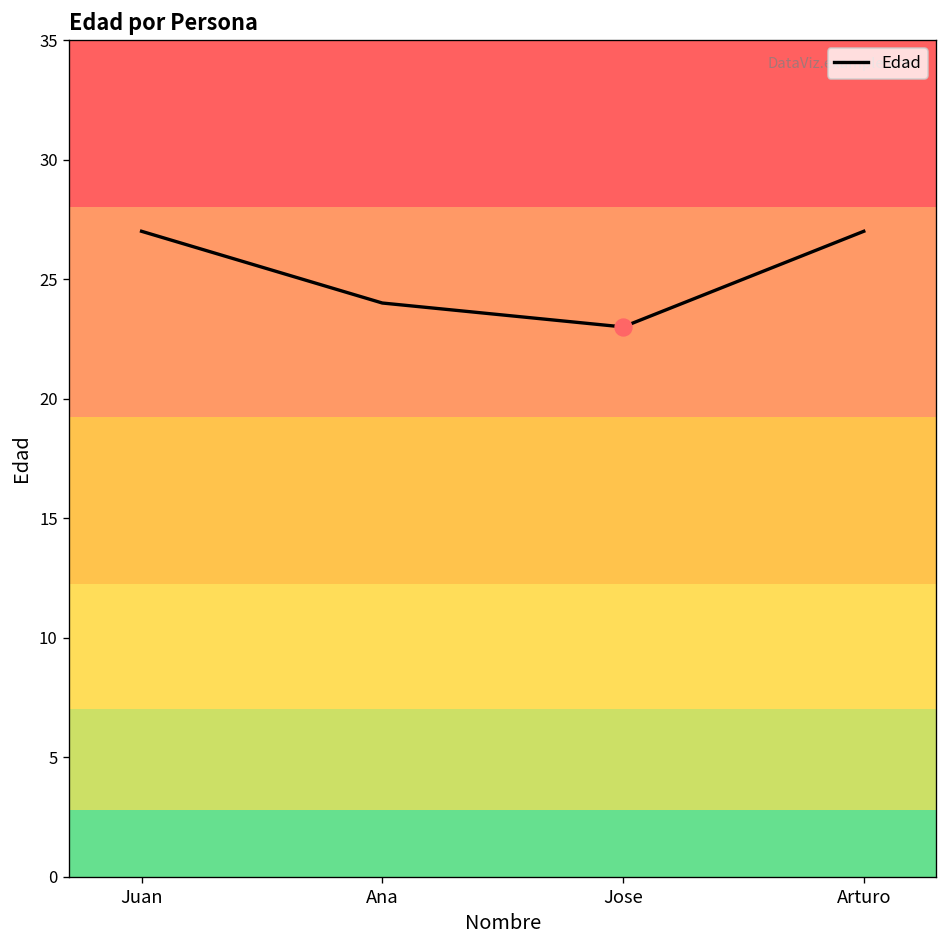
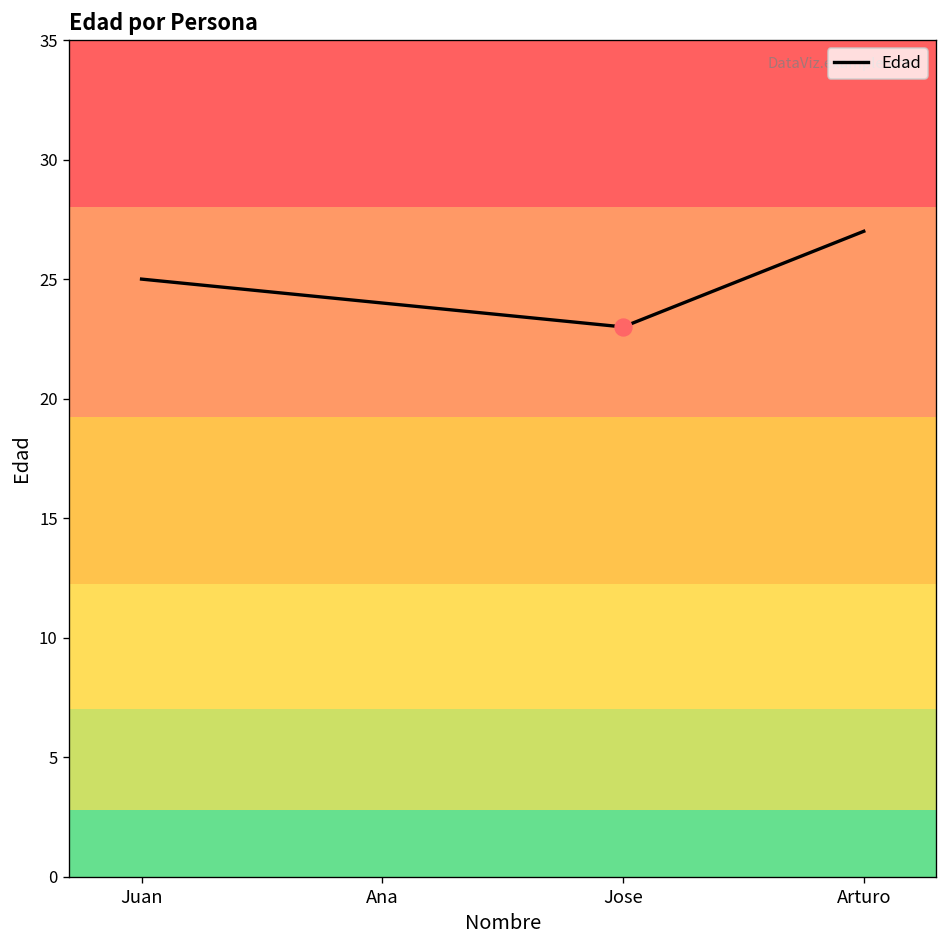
Edad, Juan: 27 -> 25
